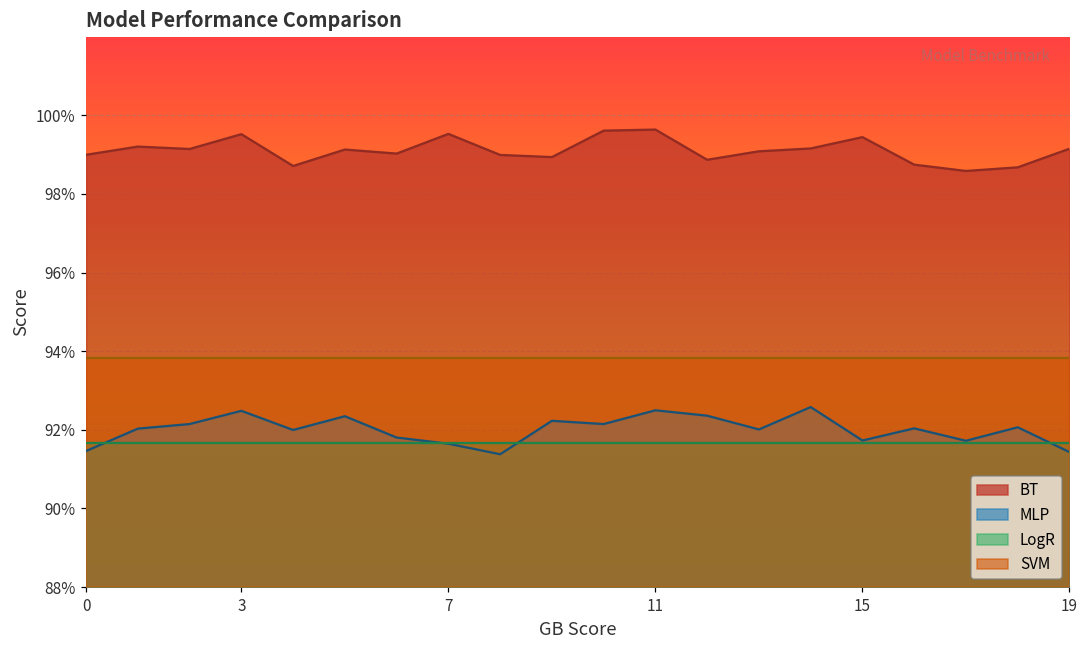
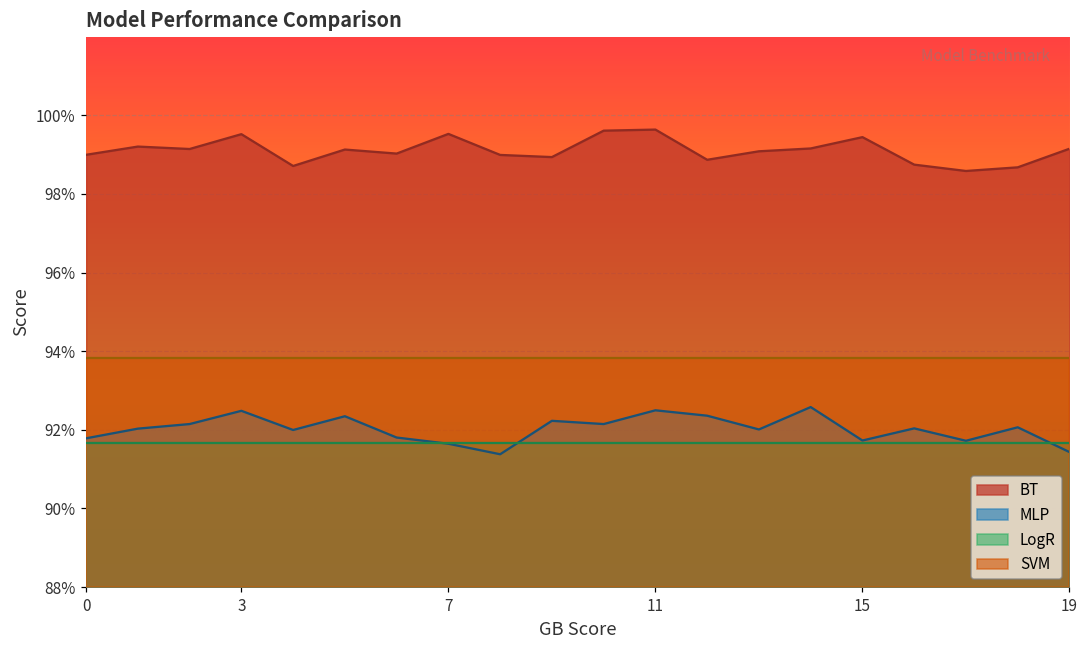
MLP, 0: 91.5% -> 91.8%
